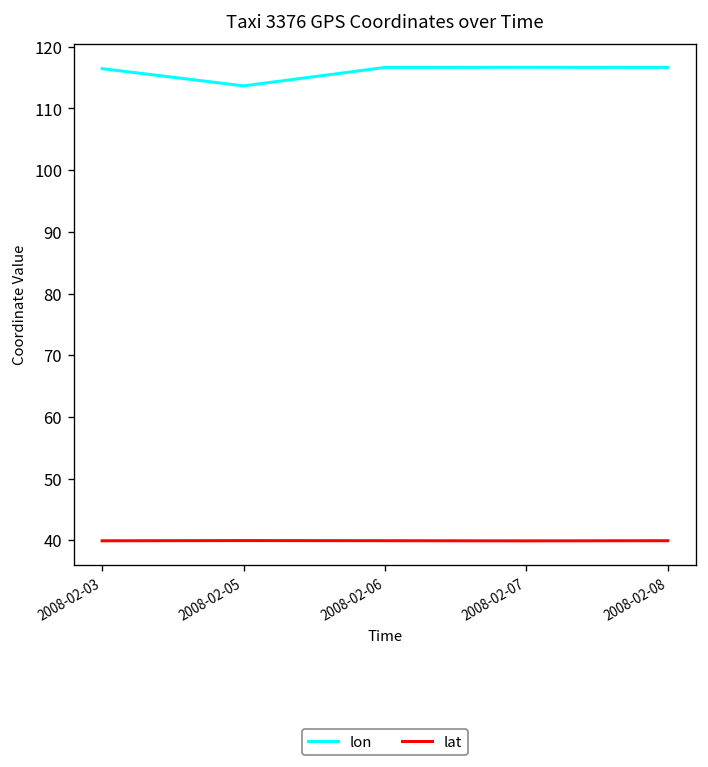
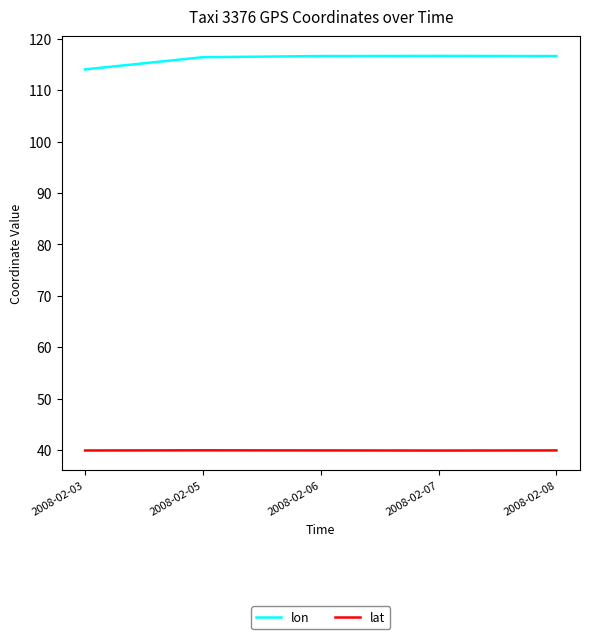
lon, 2008-02-03: 116 -> 114
lon, 2008-02-05: 114 -> 116
